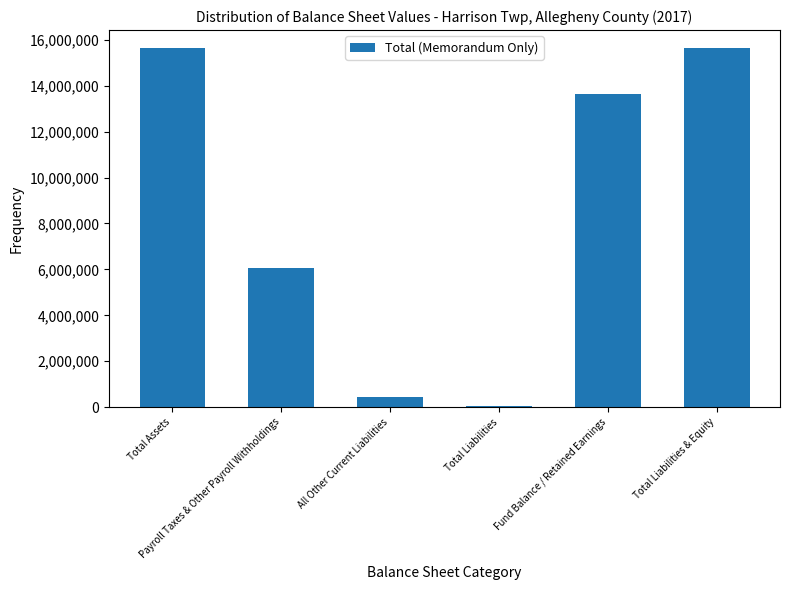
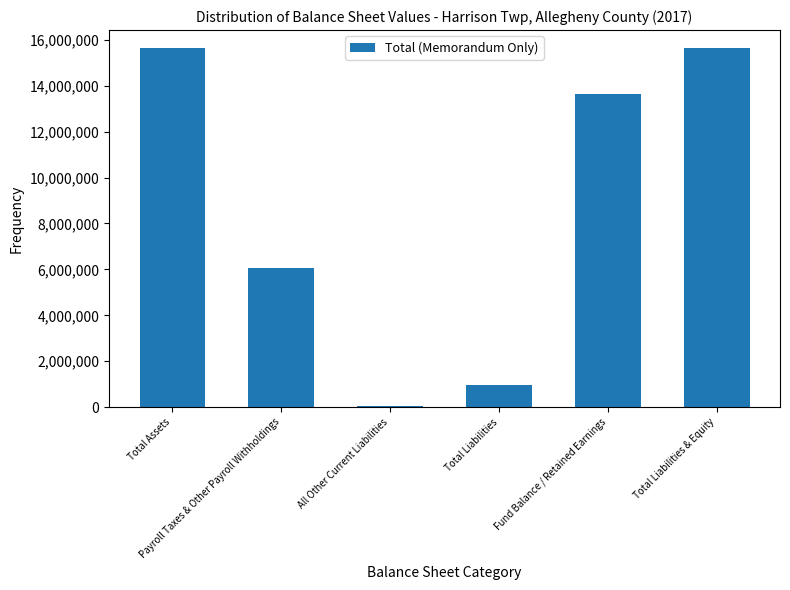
All Other Current Liabilities: 400,000 -> 0
Total Liabilities: 100,000 -> 1,000,000
